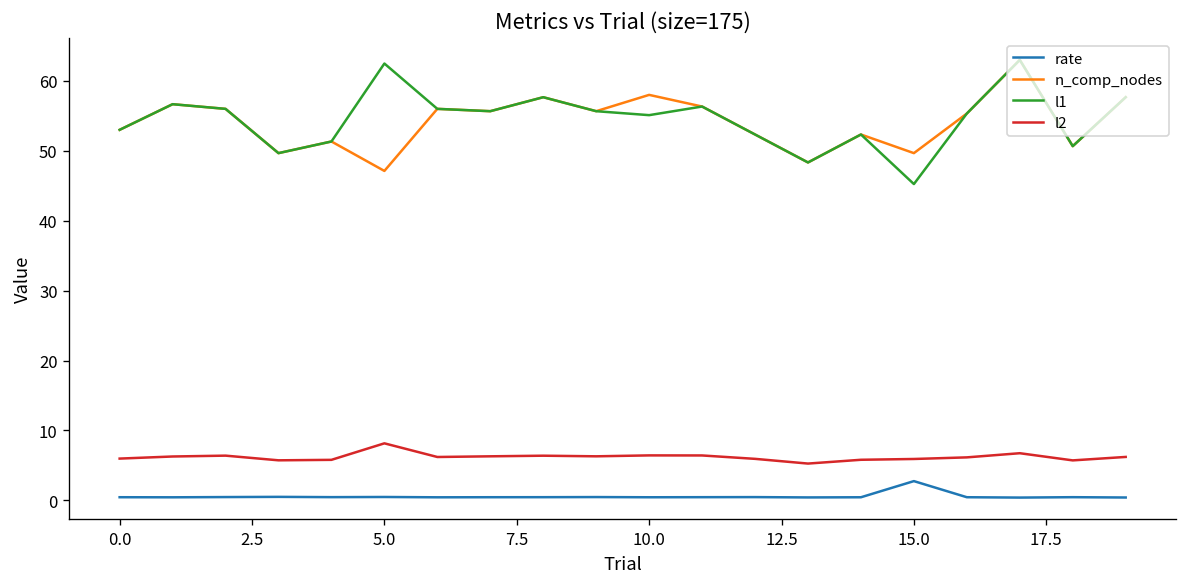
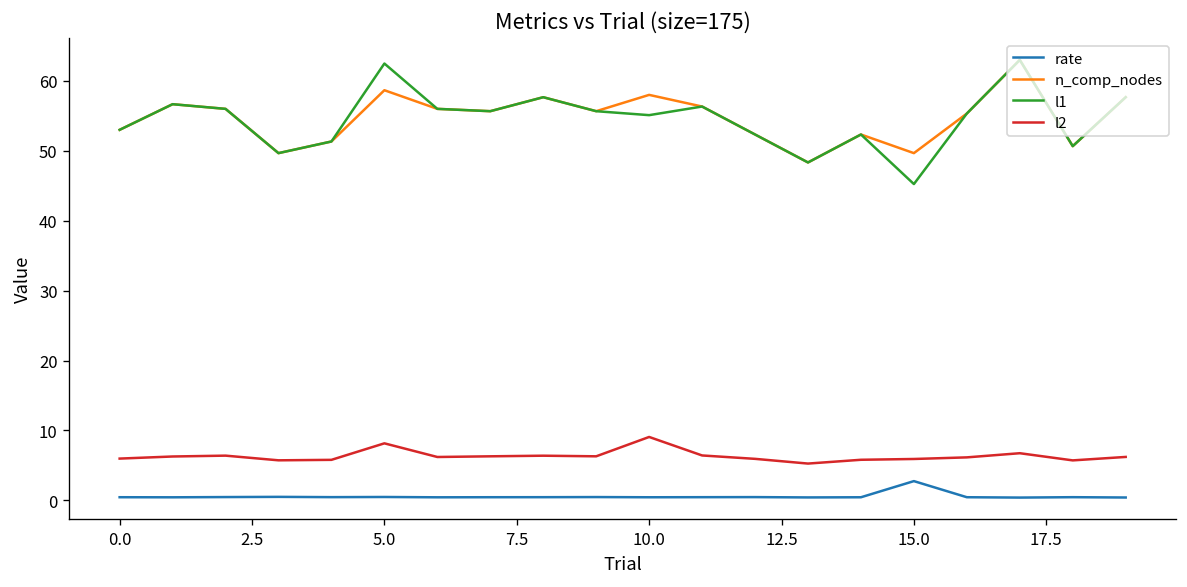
n_comp_nodes, 5.0: 47 -> 59
l2, 10.0: 6 -> 9
